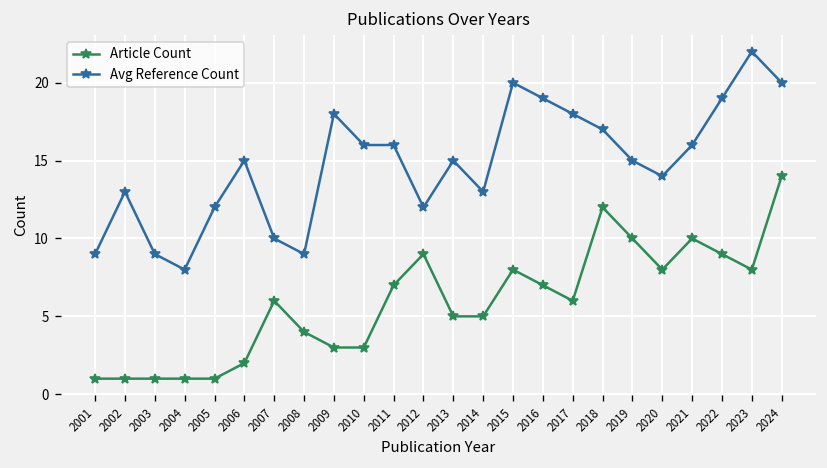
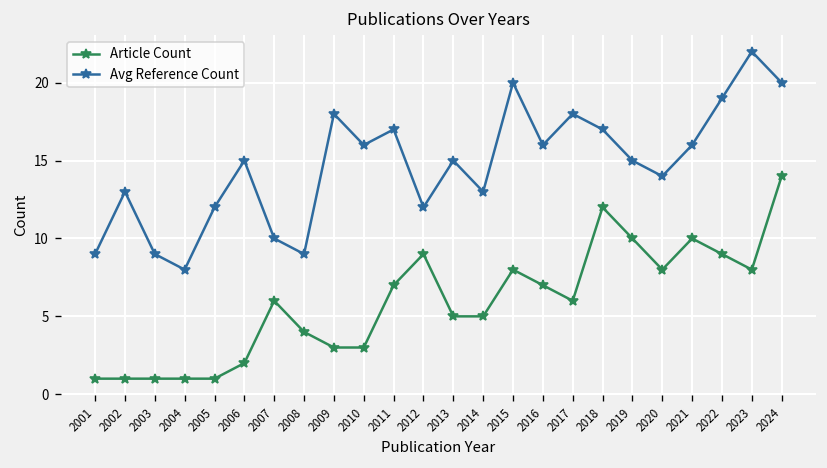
Avg Reference Count, 2011: 16 -> 17
Avg Reference Count, 2016: 19 -> 16
